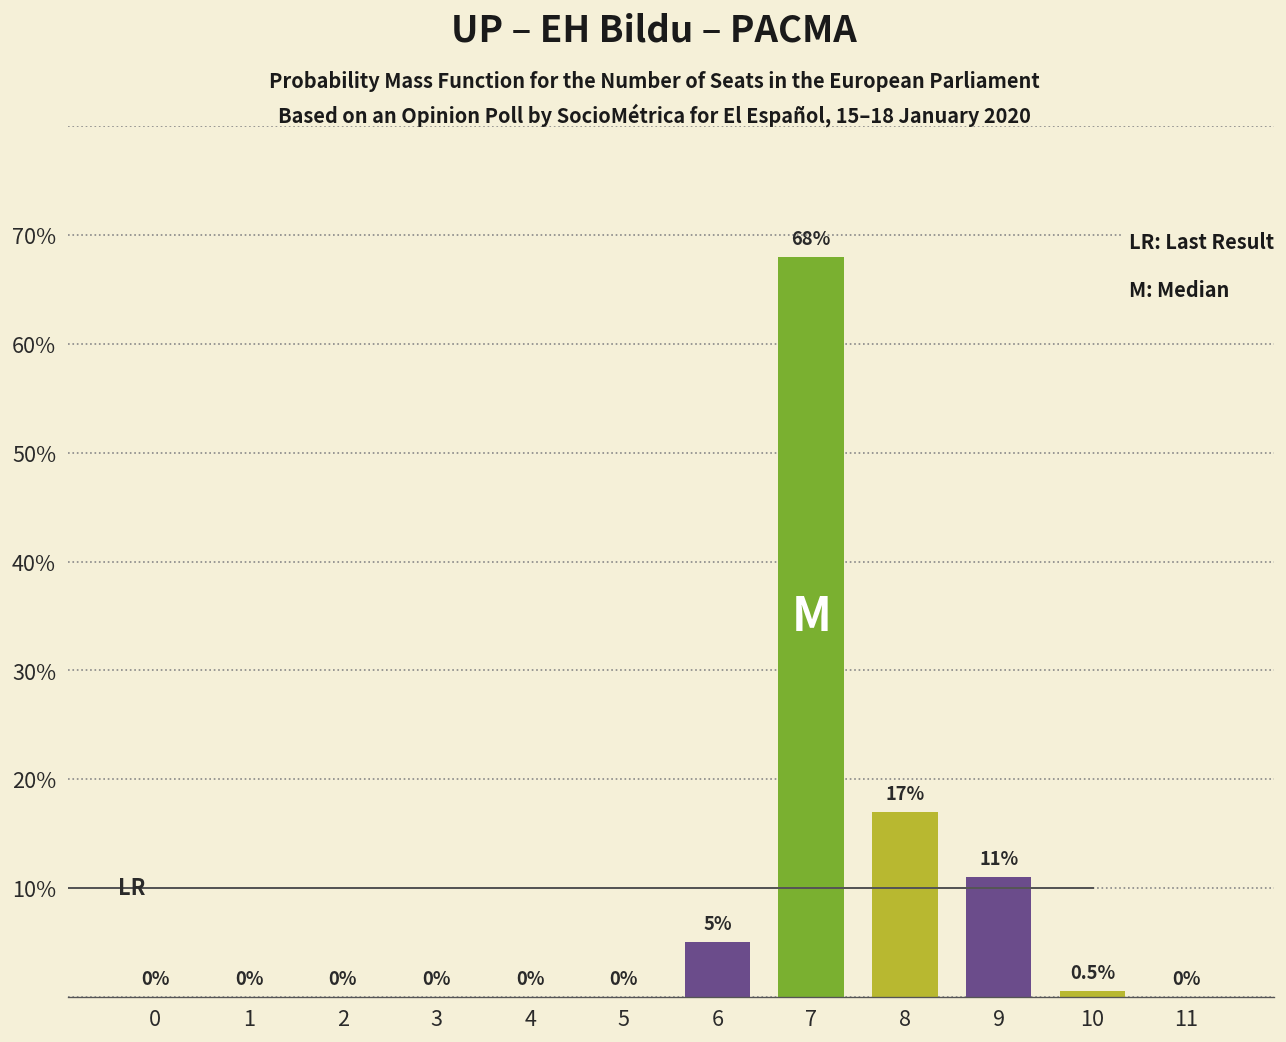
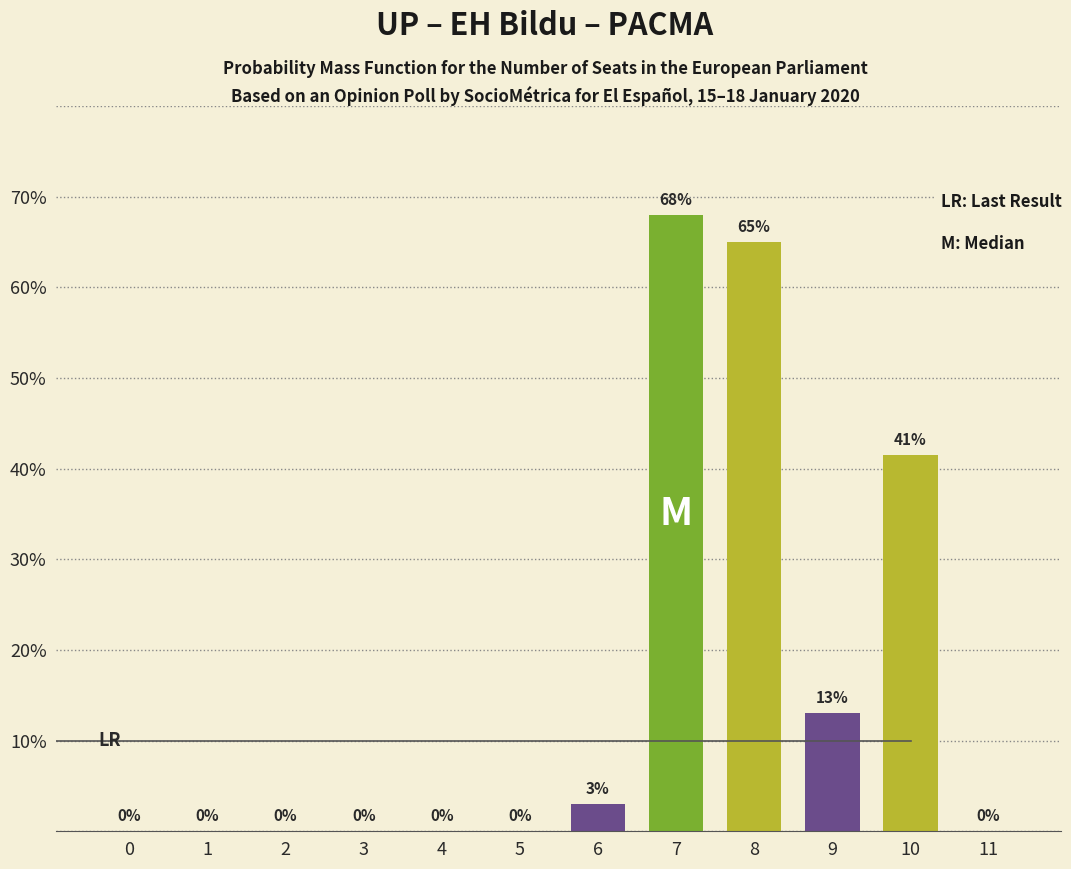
6: 5% -> 3%
8: 17% -> 65%
9: 11% -> 13%
10: 0.5% -> 41%
